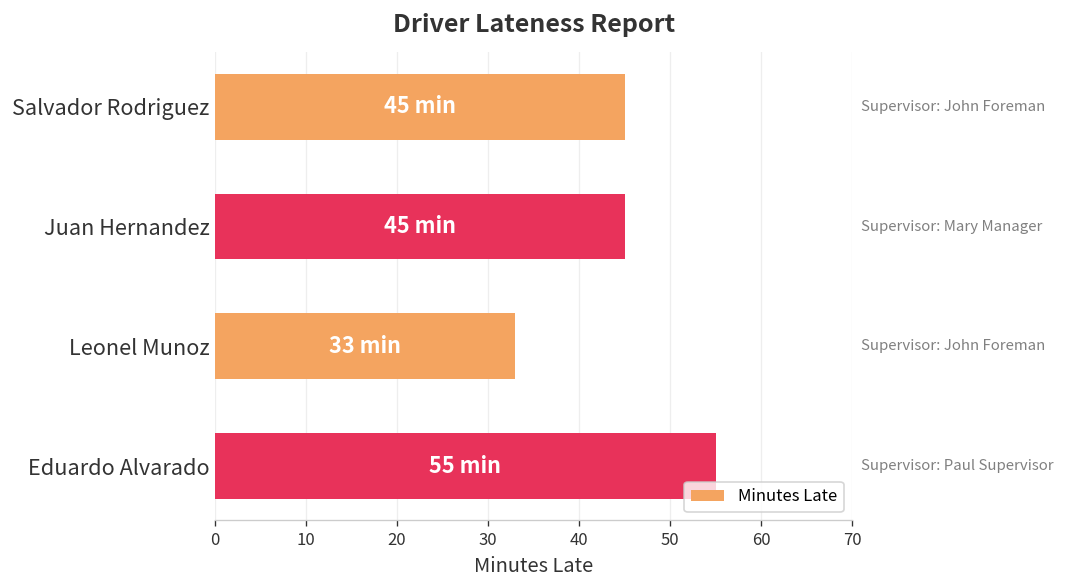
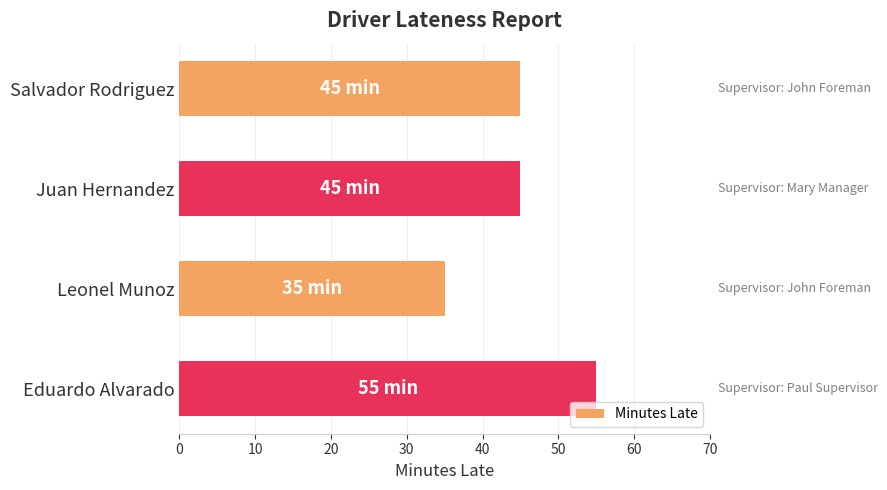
Leonel Munoz: 33 -> 35
